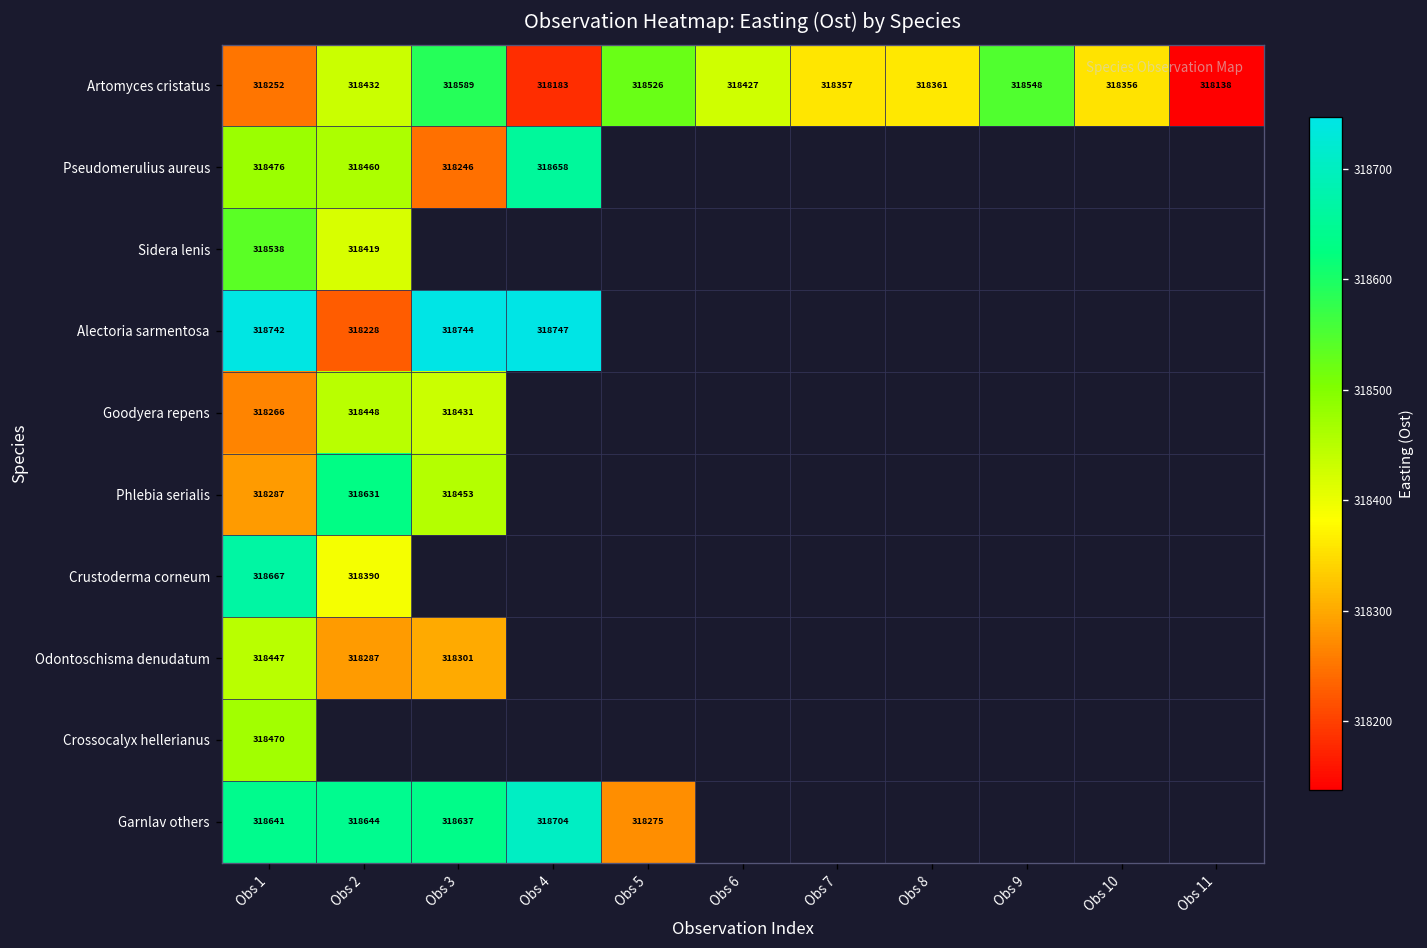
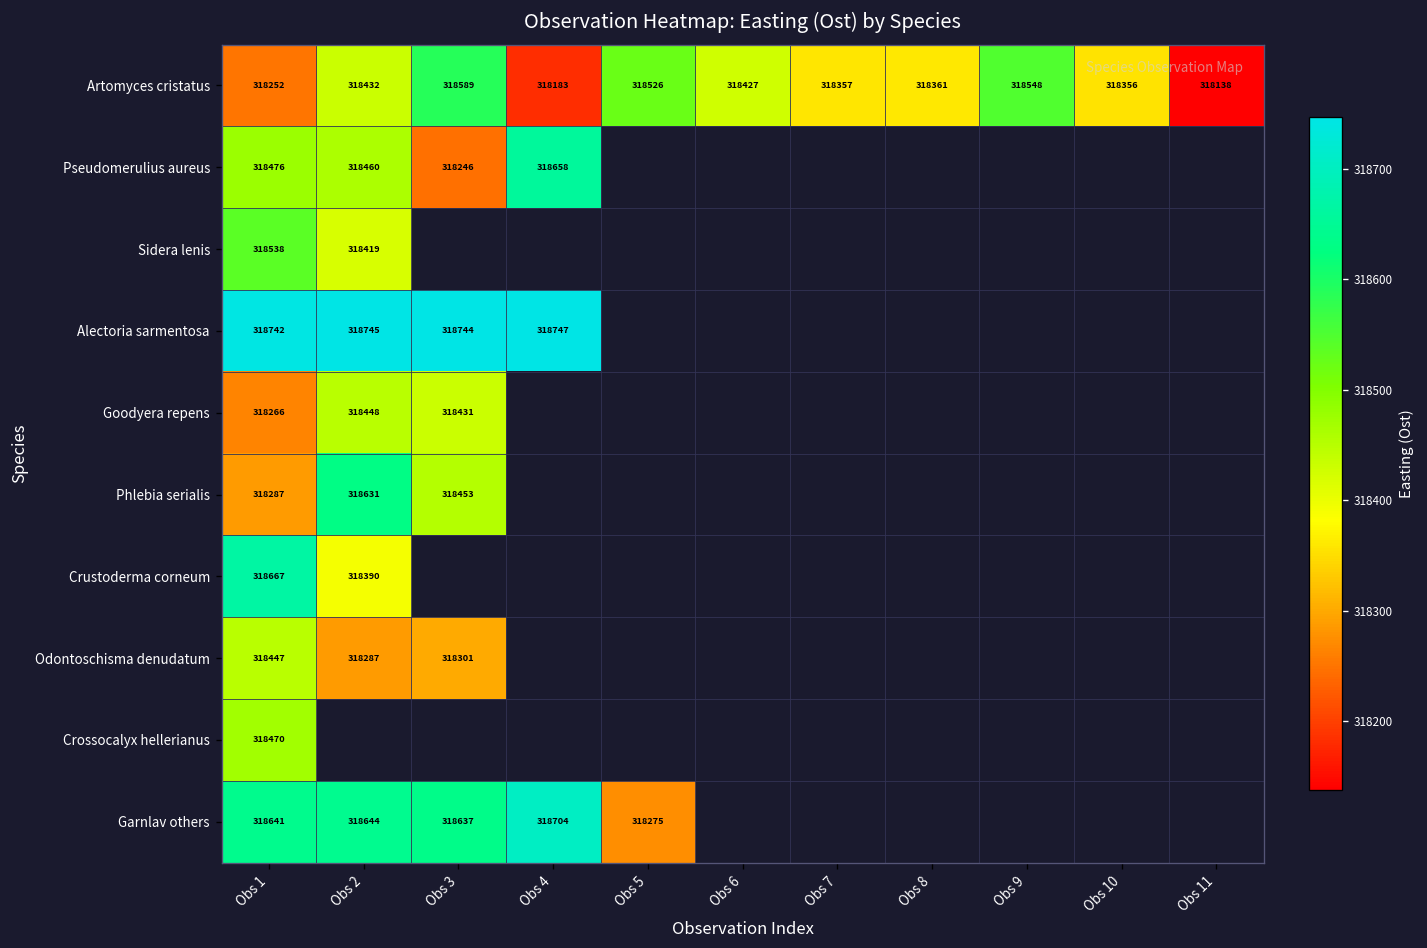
Alectoria sarmentosa, Obs 2: 318228 -> 318745
